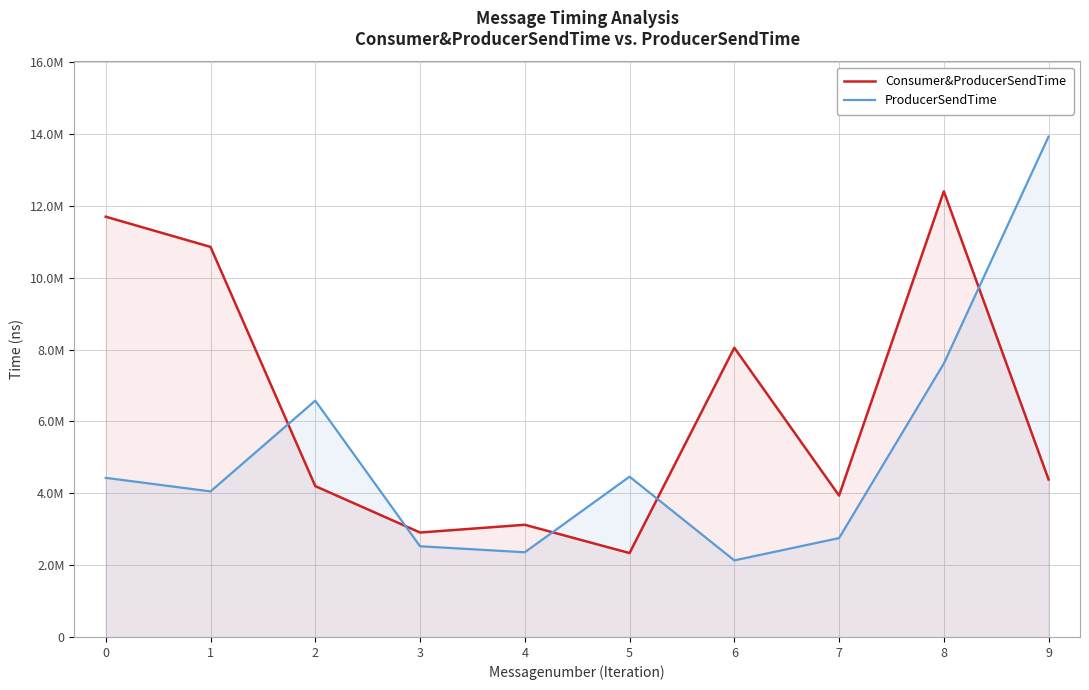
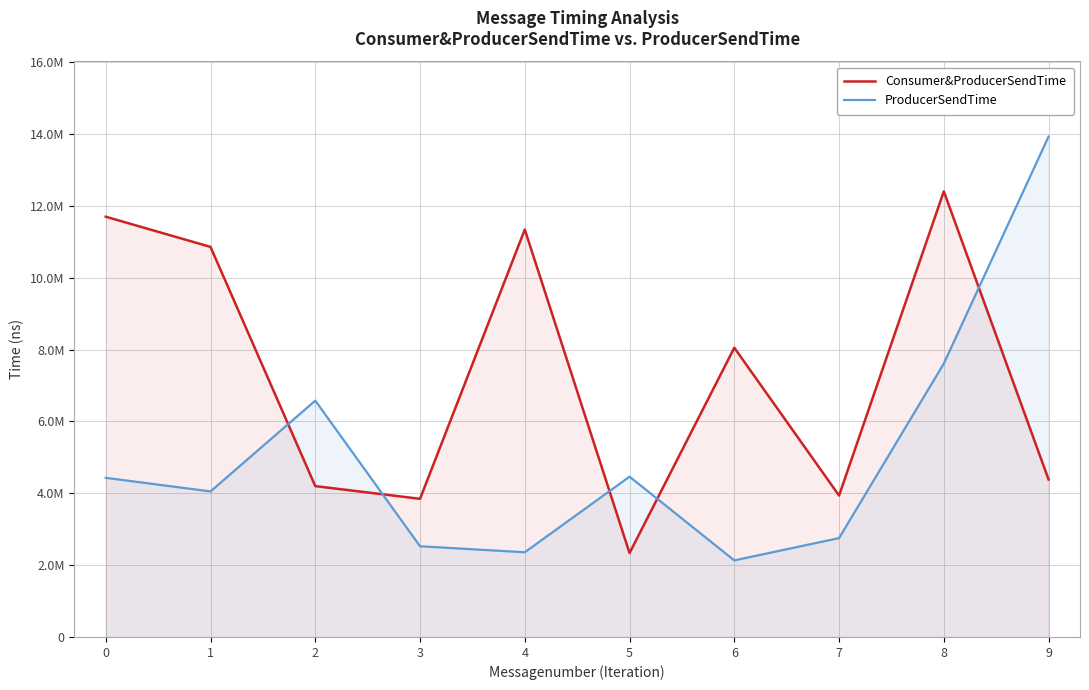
Consumer&ProducerSendTime, 3: 2900000 -> 3800000
Consumer&ProducerSendTime, 4: 3100000 -> 11300000
